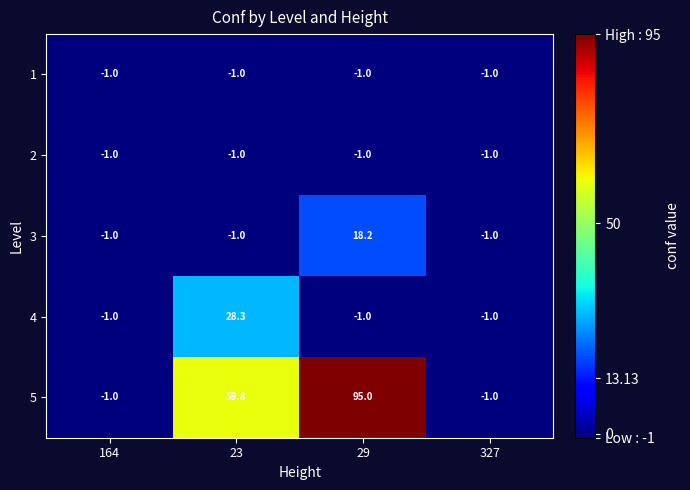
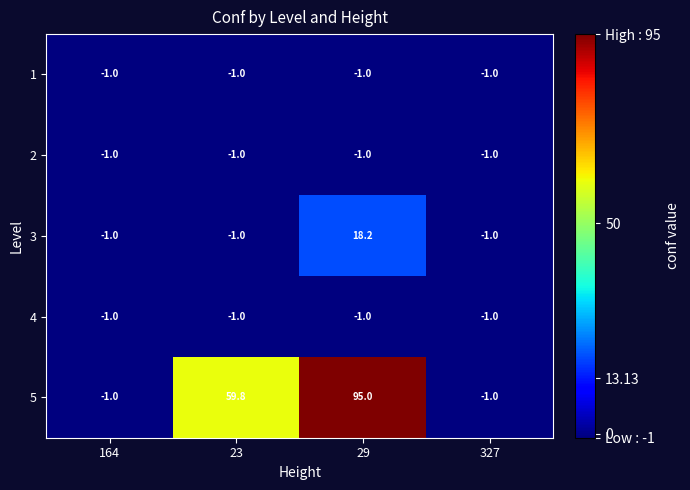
4, 23: 28.3 -> -1.0
